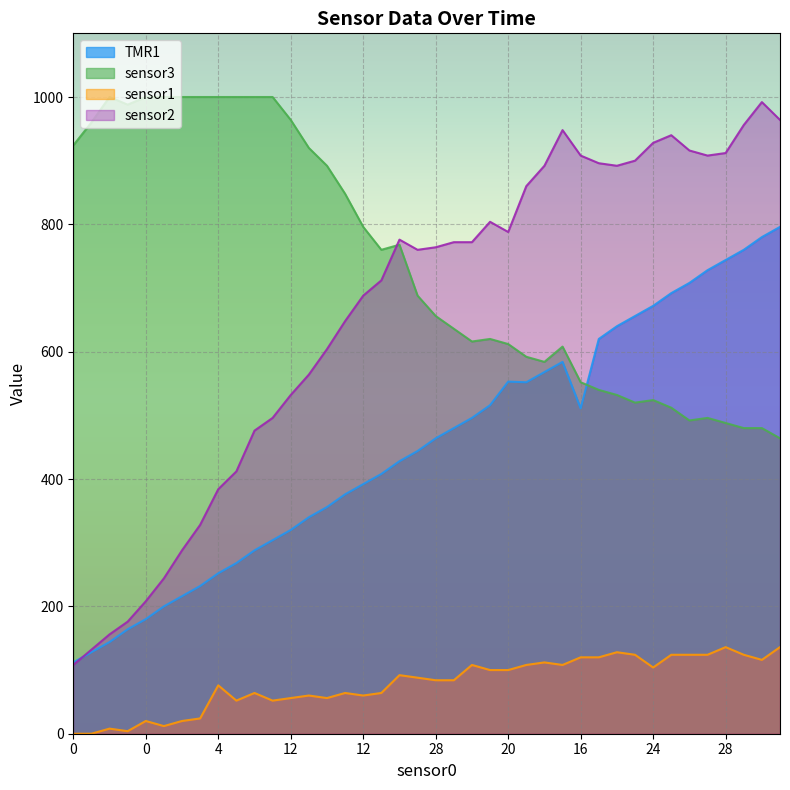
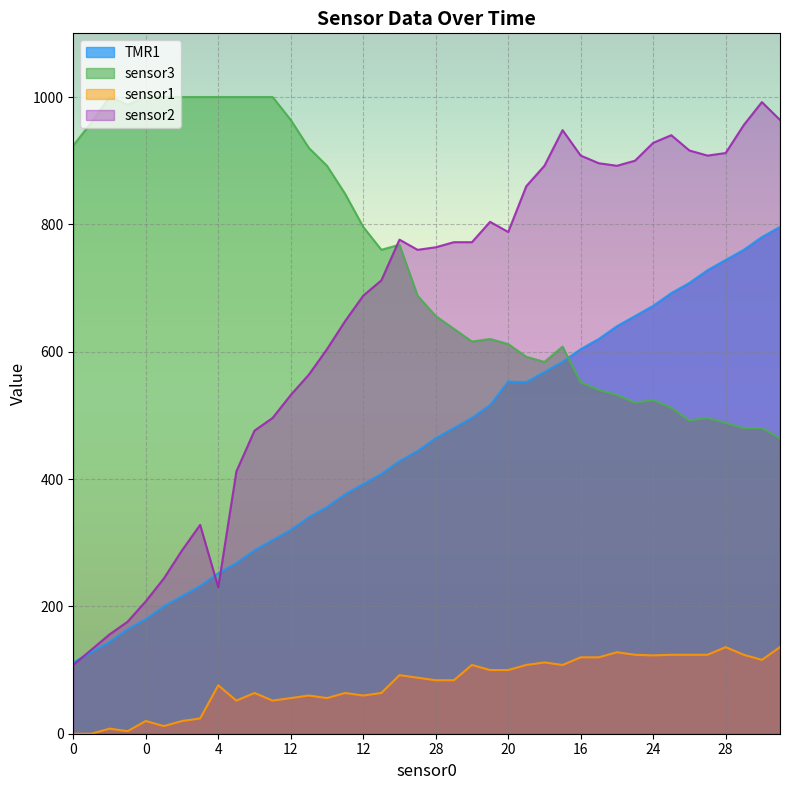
sensor2, 4: 380 -> 230
TMR1, 16: 510 -> 600
sensor1, 24: 100 -> 120
